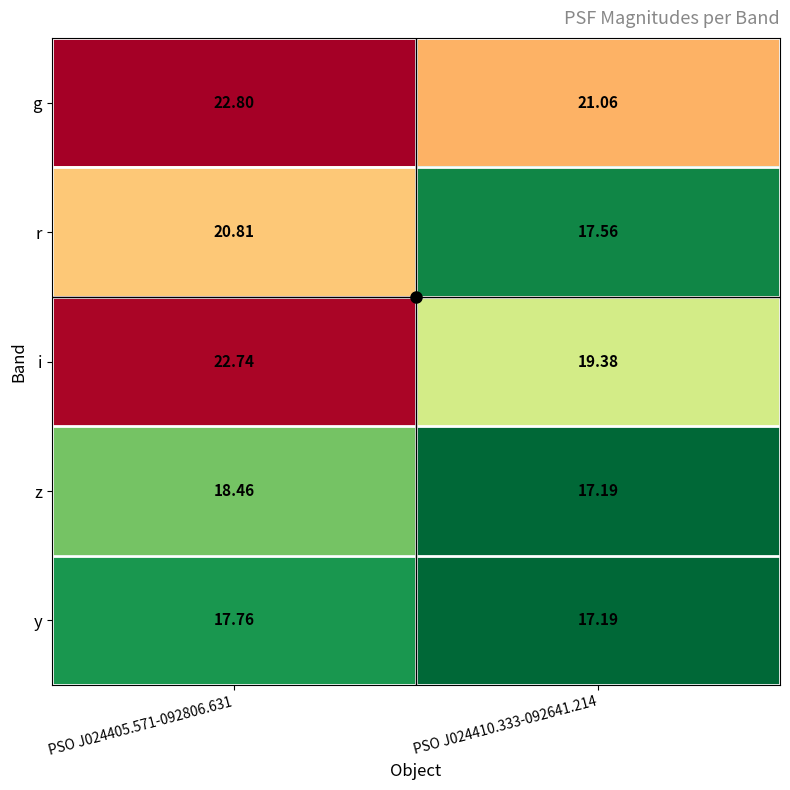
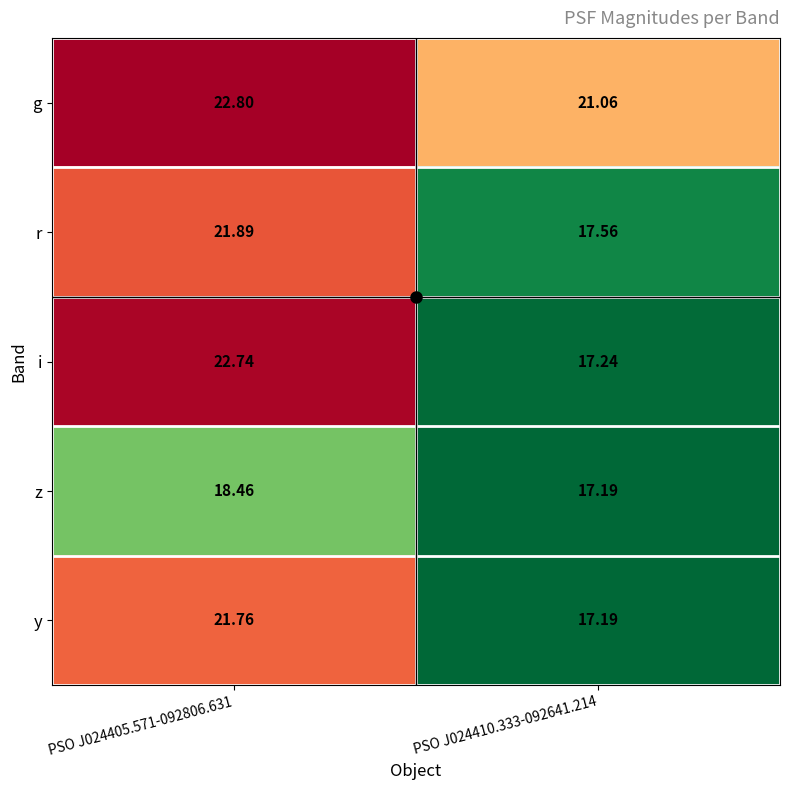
r, PSO J024405.571-092806.631: 20.81 -> 21.89
i, PSO J024410.333-092641.214: 19.38 -> 17.24
y, PSO J024405.571-092806.631: 17.76 -> 21.76
